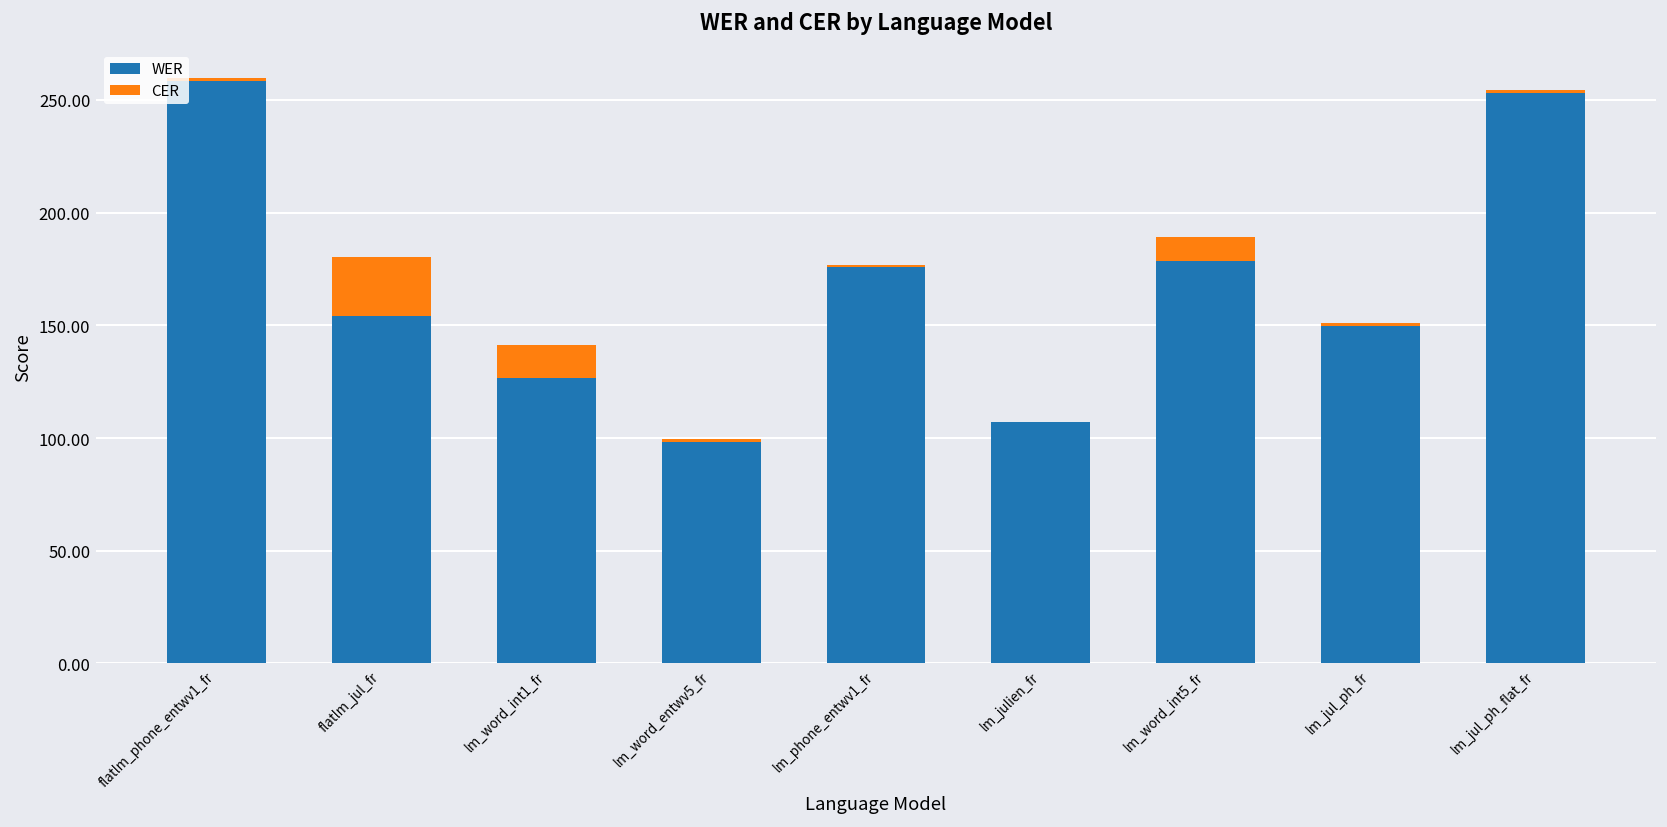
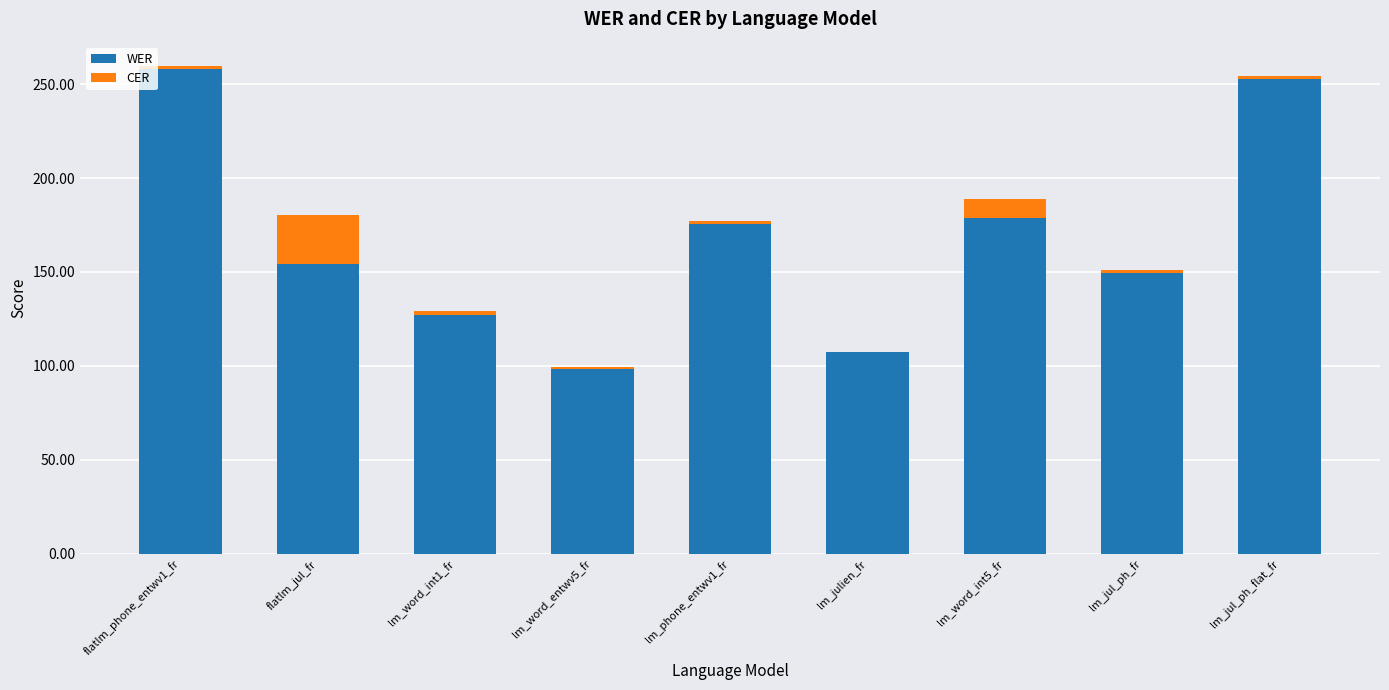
CER, lm_word_int1_fr: 15 -> 2
